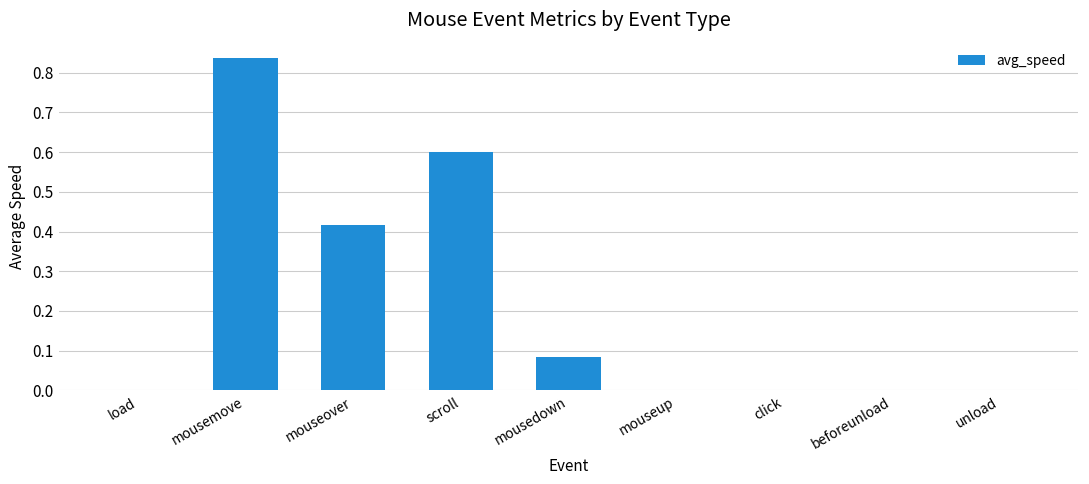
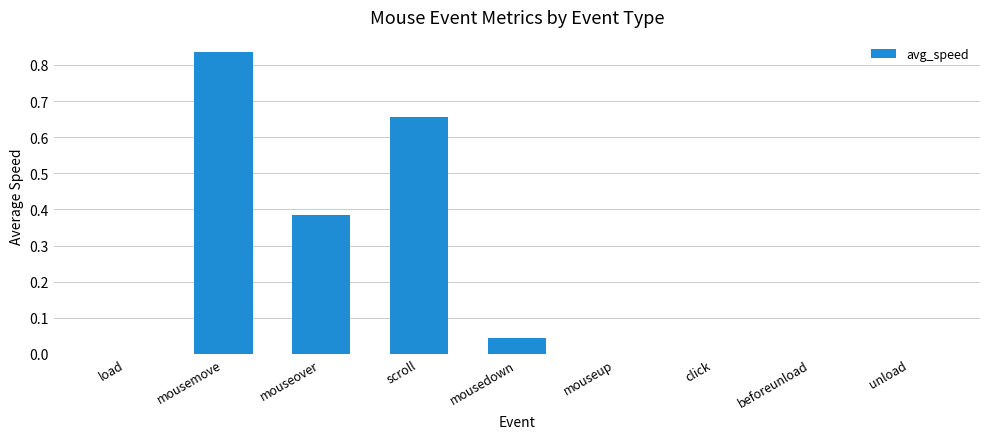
mouseover: 0.42 -> 0.39
scroll: 0.60 -> 0.66
mousedown: 0.09 -> 0.05
